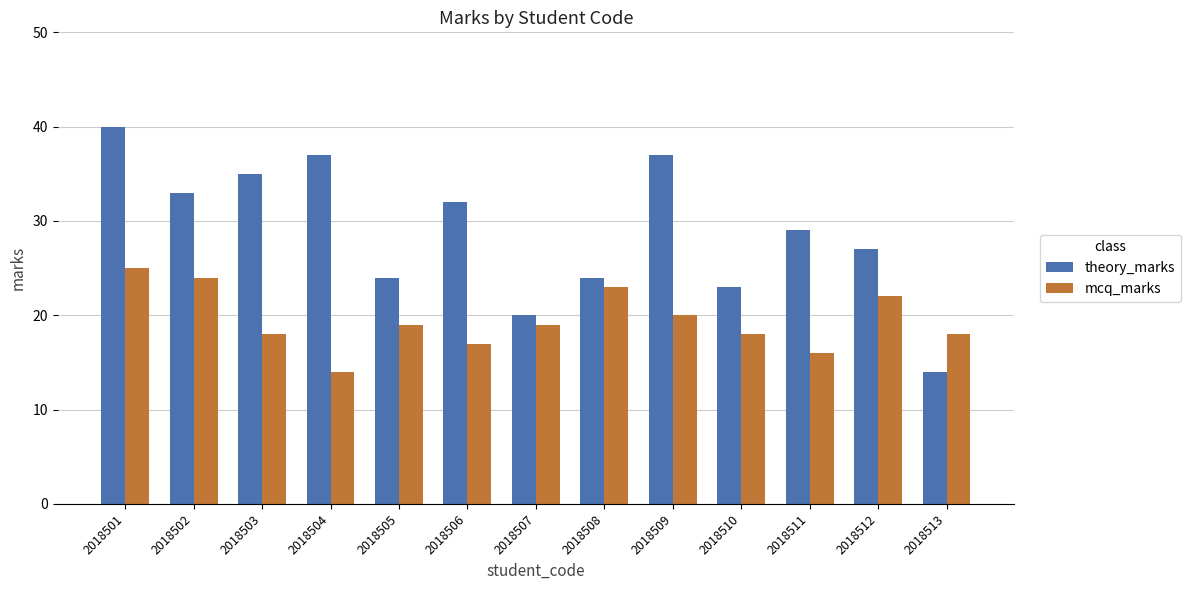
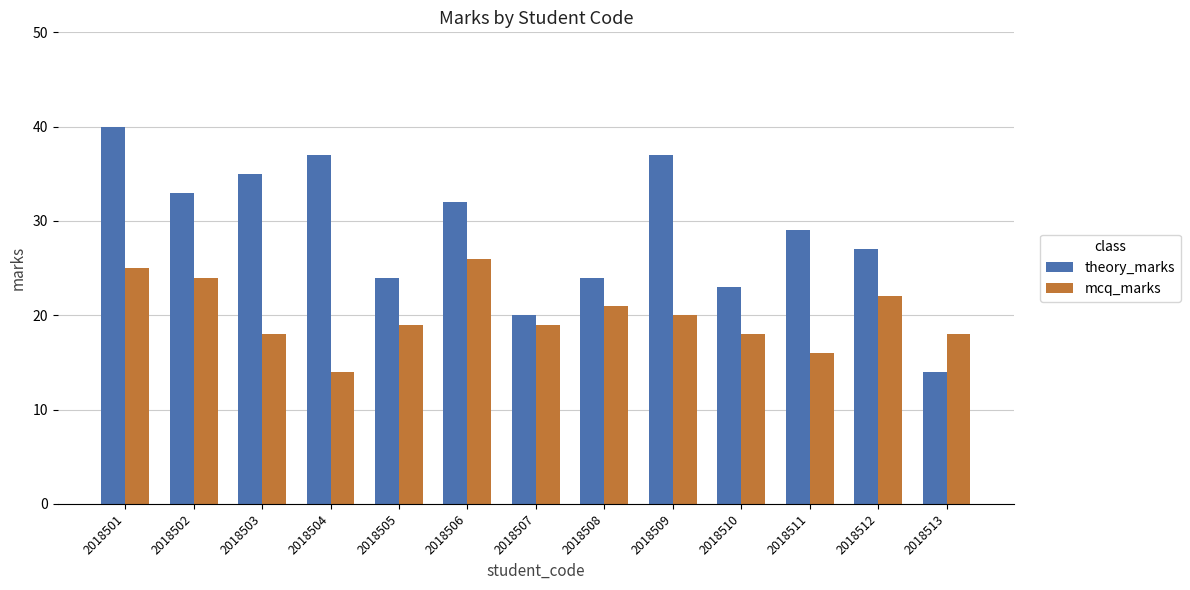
mcq_marks, 2018506: 17 -> 26
mcq_marks, 2018508: 23 -> 21
